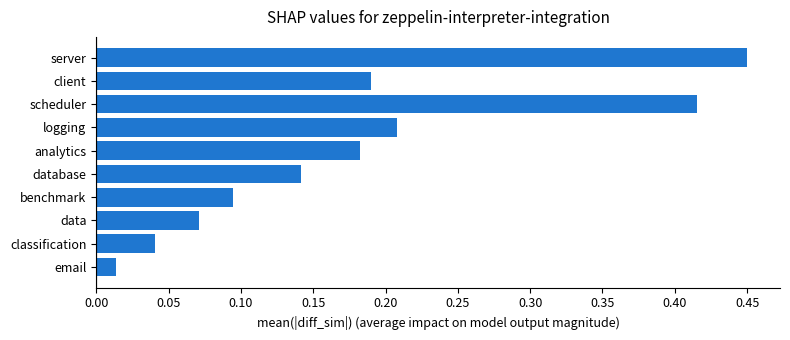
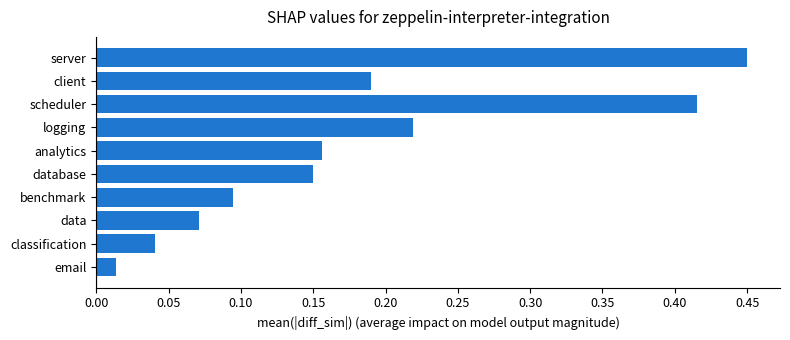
logging: 0.208 -> 0.219
analytics: 0.182 -> 0.156
database: 0.141 -> 0.150
